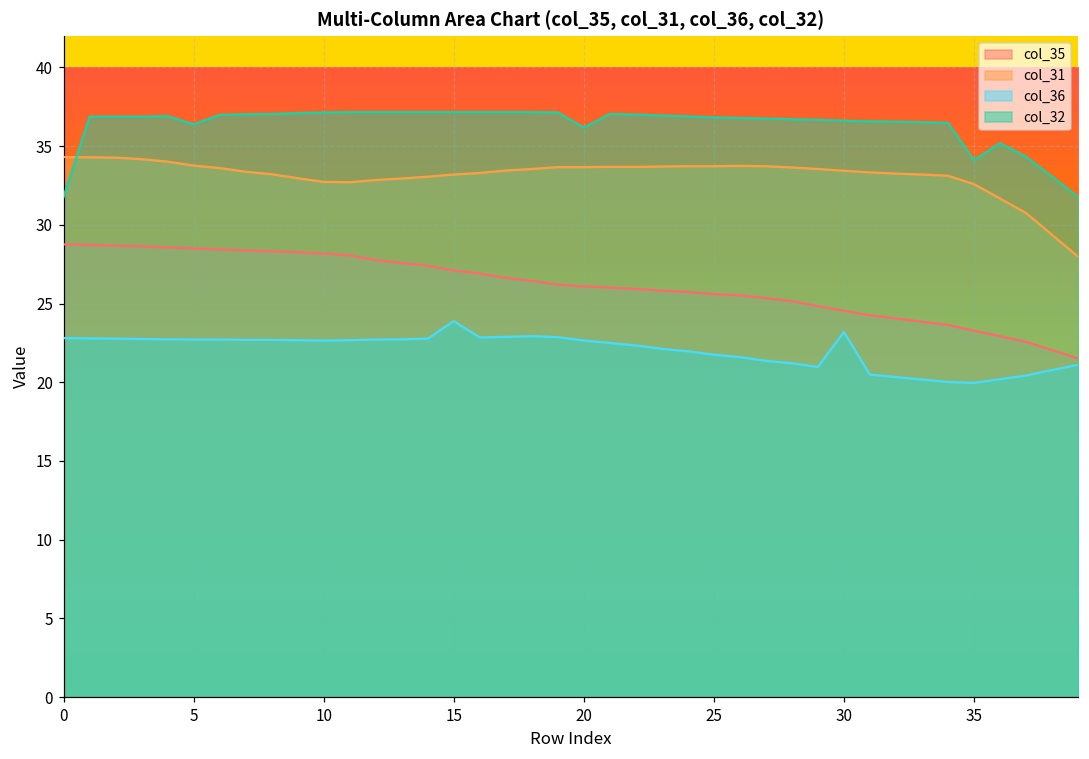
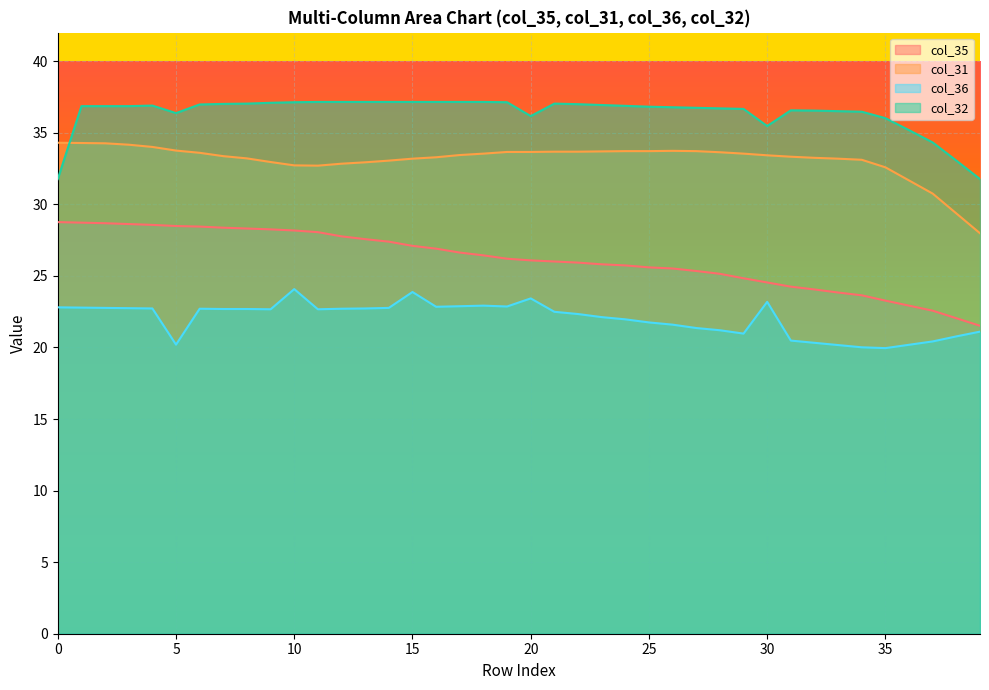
col_36, 5: 22.7 -> 20.2
col_36, 10: 22.7 -> 24.1
col_36, 20: 22.7 -> 23.4
col_32, 30: 36.6 -> 35.5
col_32, 35: 34.1 -> 36.0
